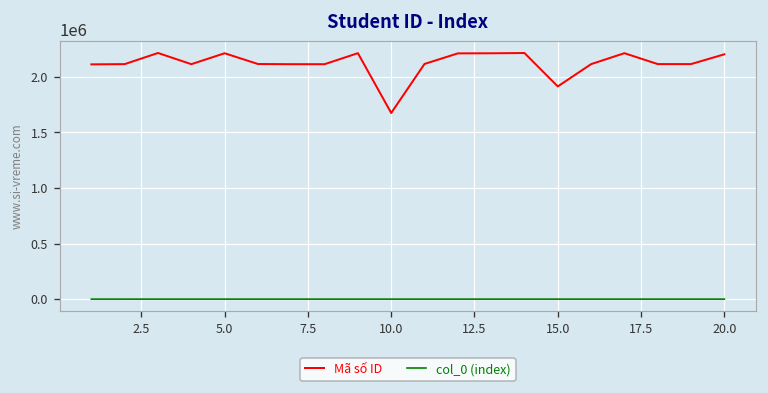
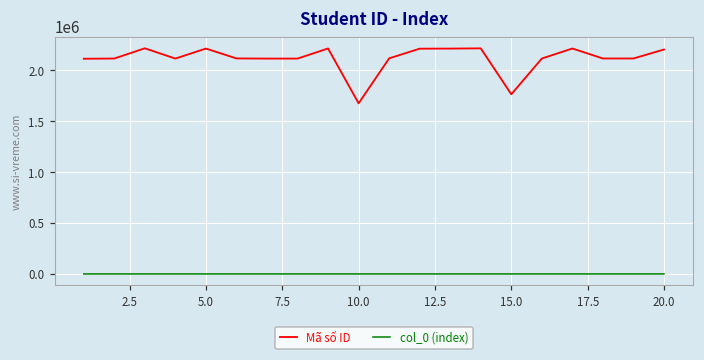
Mã số ID, 15.0: 1900000 -> 1800000
